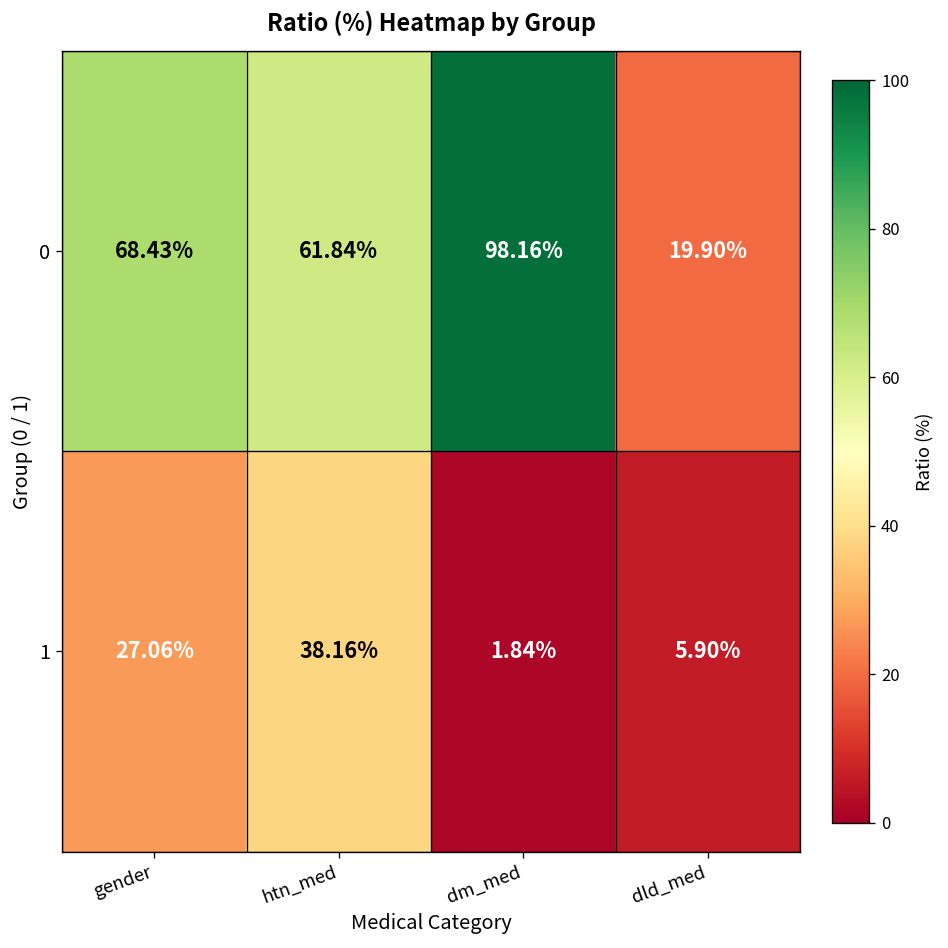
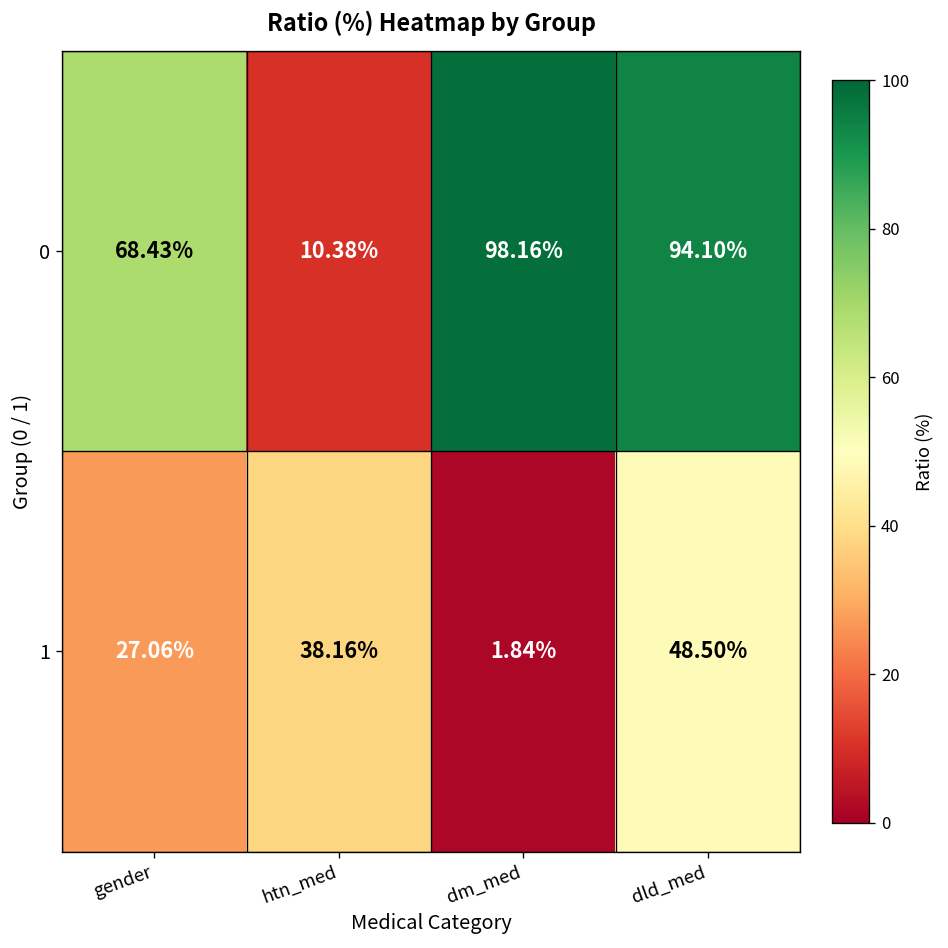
0, htn_med: 61.84% -> 10.38%
0, dld_med: 19.90% -> 94.10%
1, dld_med: 5.90% -> 48.50%
